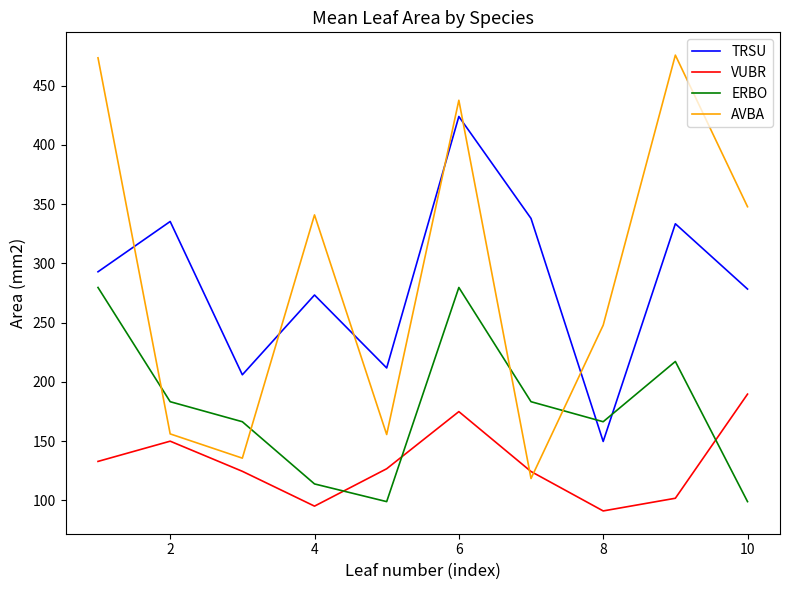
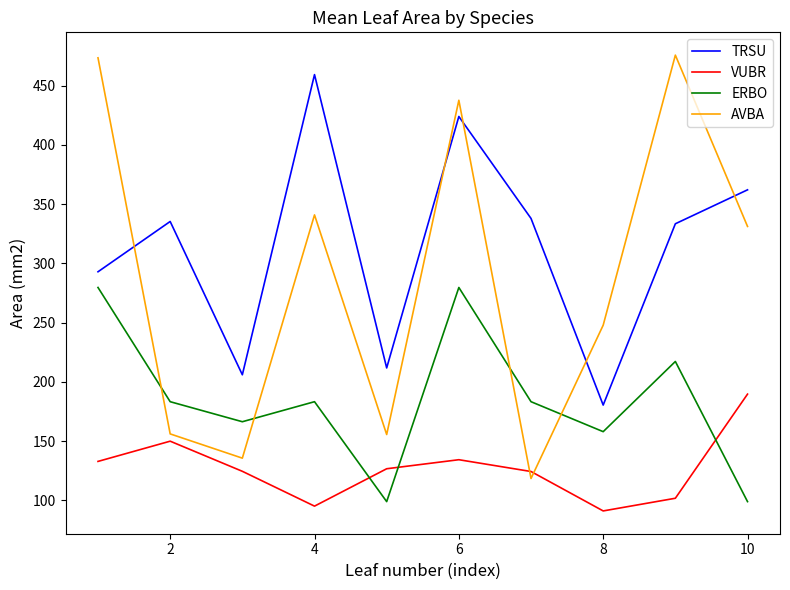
TRSU, 4: 273 -> 459
ERBO, 4: 114 -> 183
VUBR, 6: 175 -> 134
TRSU, 8: 150 -> 180
ERBO, 8: 166 -> 158
TRSU, 10: 278 -> 362
AVBA, 10: 348 -> 331
